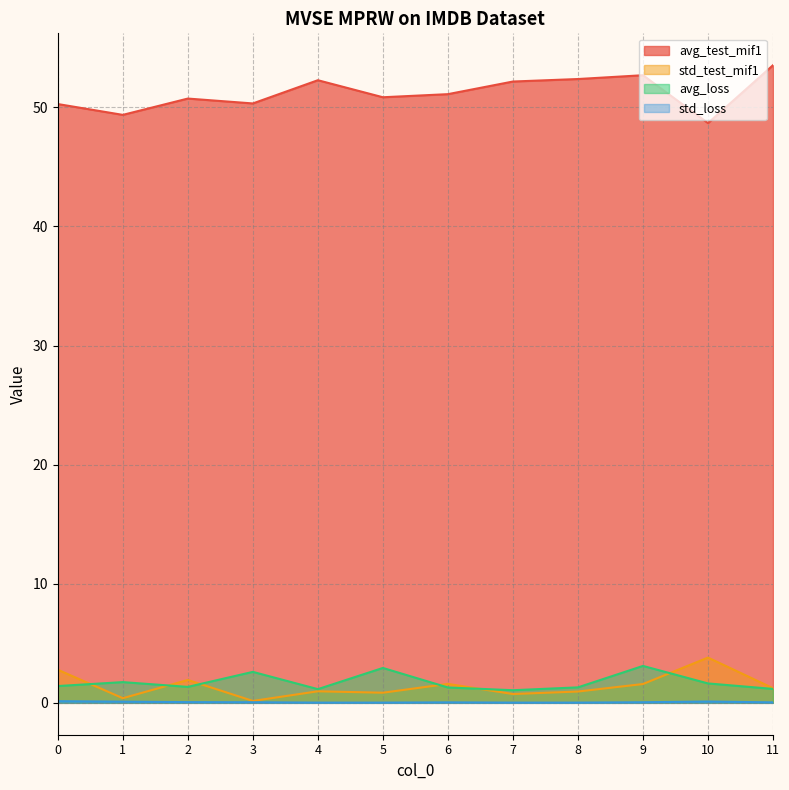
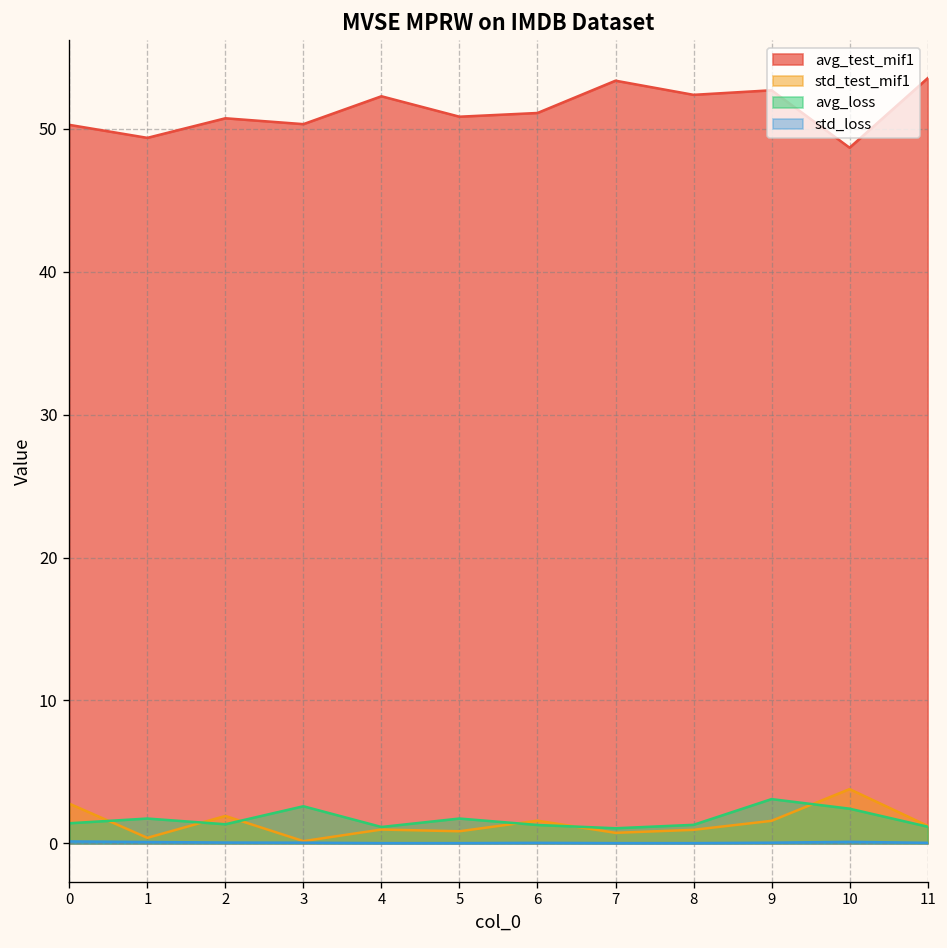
avg_loss, 5: 2.9 -> 1.7
avg_test_mif1, 7: 52.2 -> 53.4
avg_loss, 10: 1.6 -> 2.4
